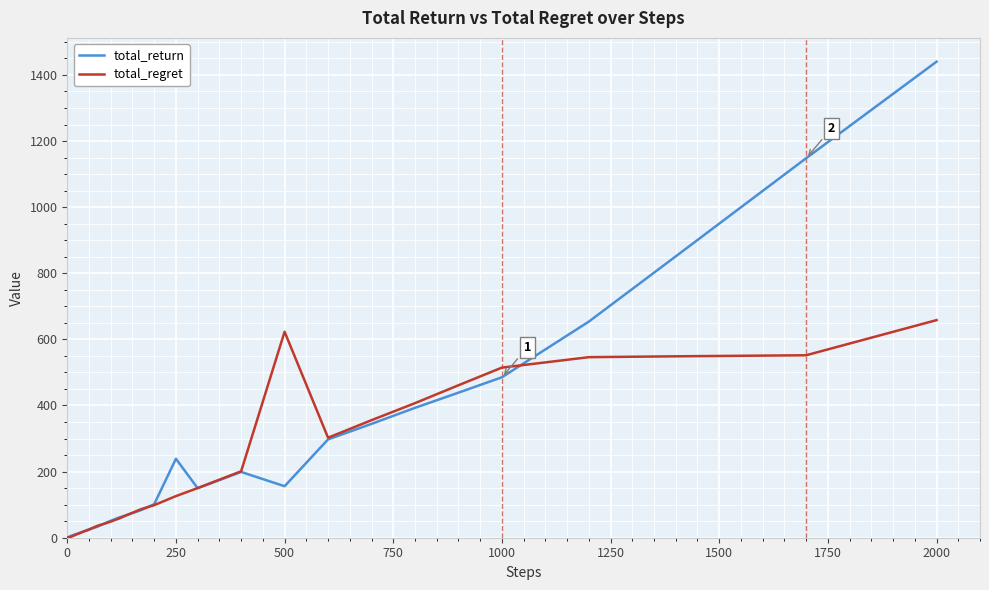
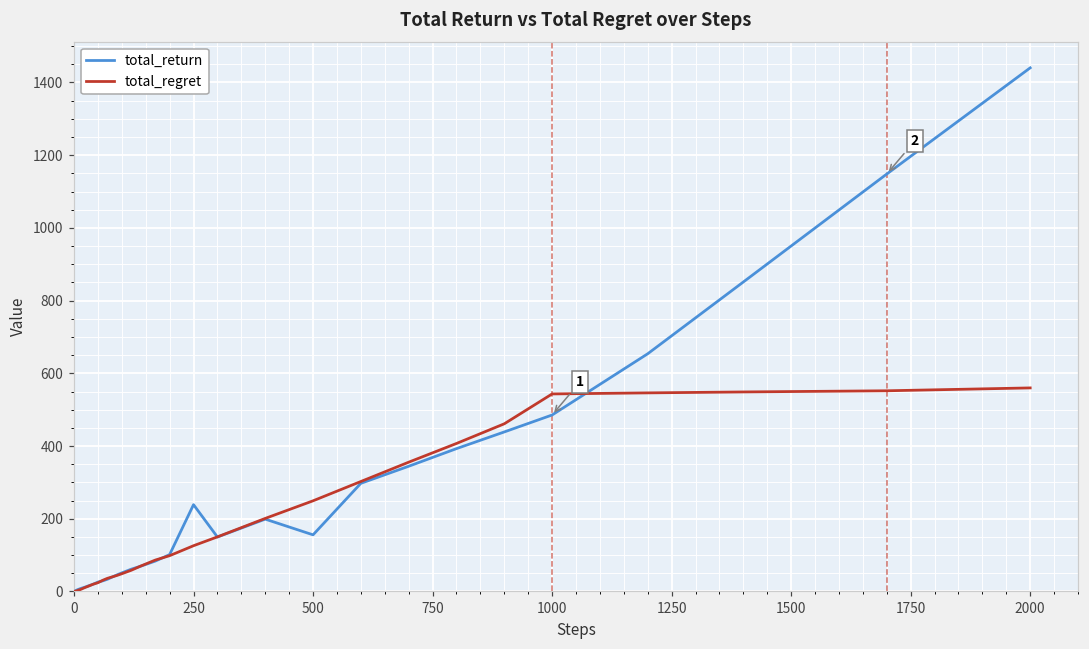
total_regret, 500: 620 -> 250
total_regret, 1000: 510 -> 540
total_regret, 2000: 660 -> 560
